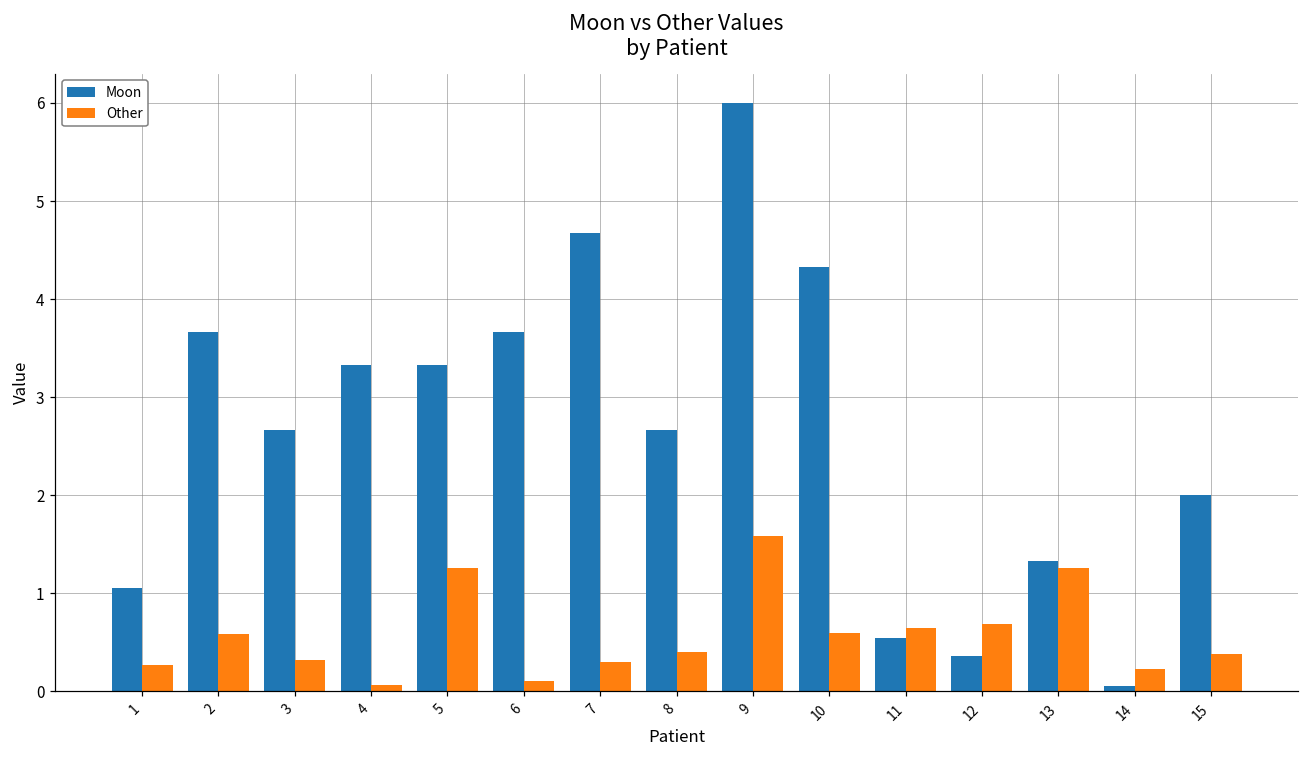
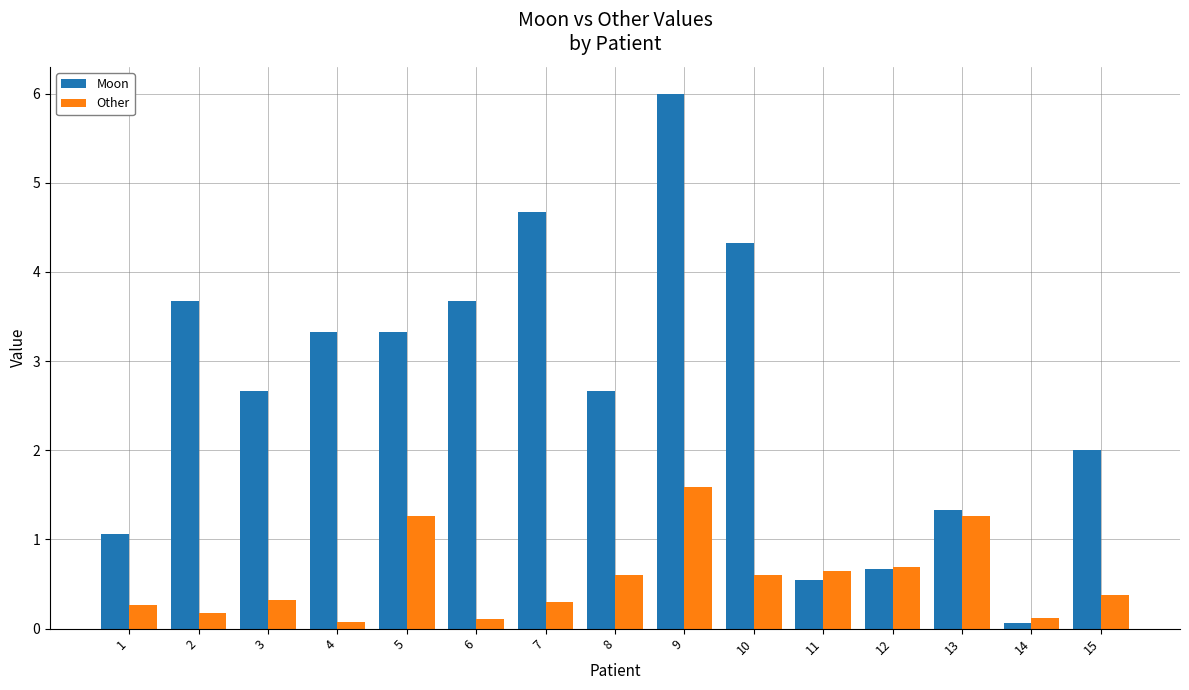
Other, 2: 0.6 -> 0.2
Other, 8: 0.4 -> 0.6
Moon, 12: 0.4 -> 0.7
Other, 14: 0.2 -> 0.1
